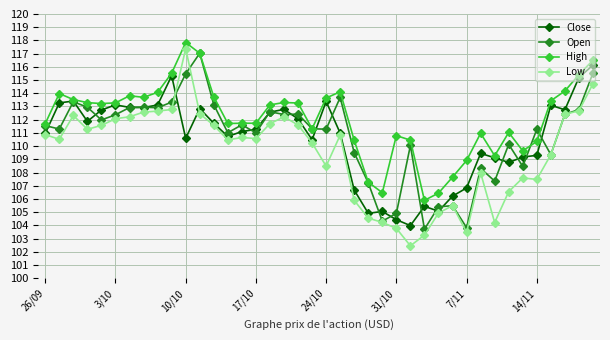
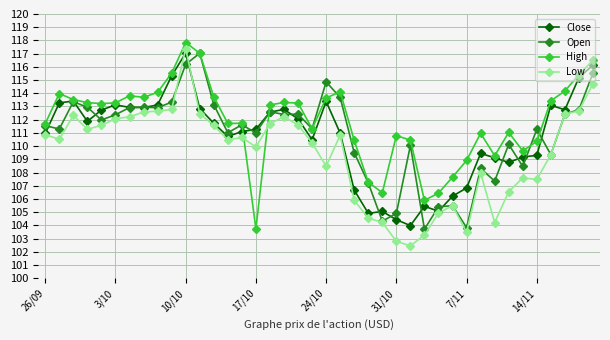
Close, 10/10: 110.6 -> 117.0
Open, 10/10: 115.5 -> 116.2
High, 17/10: 111.7 -> 103.7
Low, 17/10: 110.6 -> 109.9
Open, 24/10: 111.3 -> 114.9
Low, 31/10: 103.8 -> 102.8
